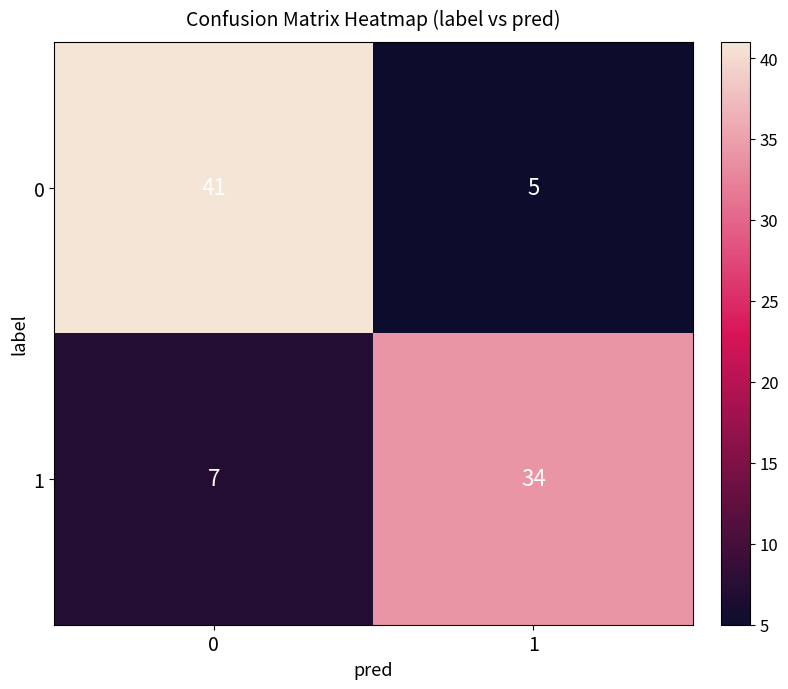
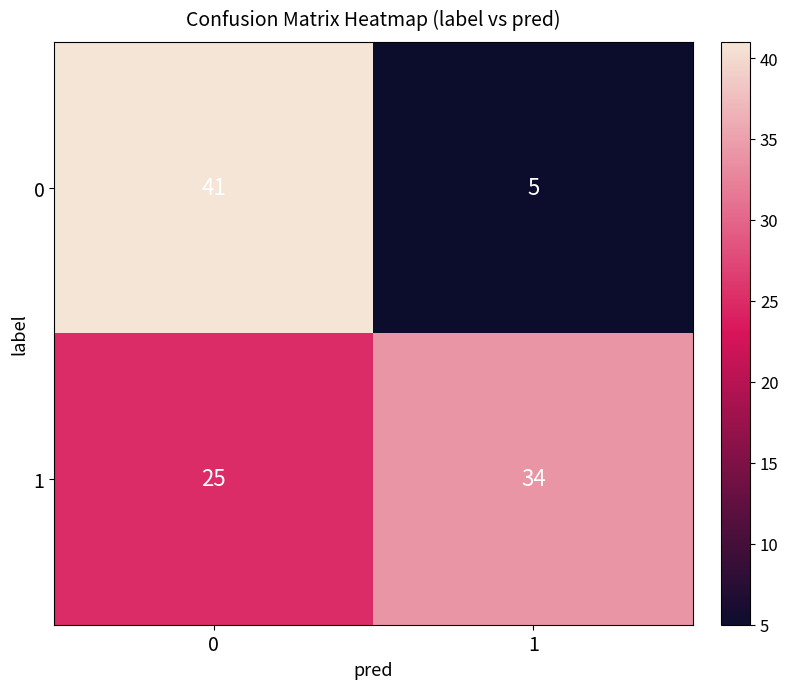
1, 0: 7 -> 25
